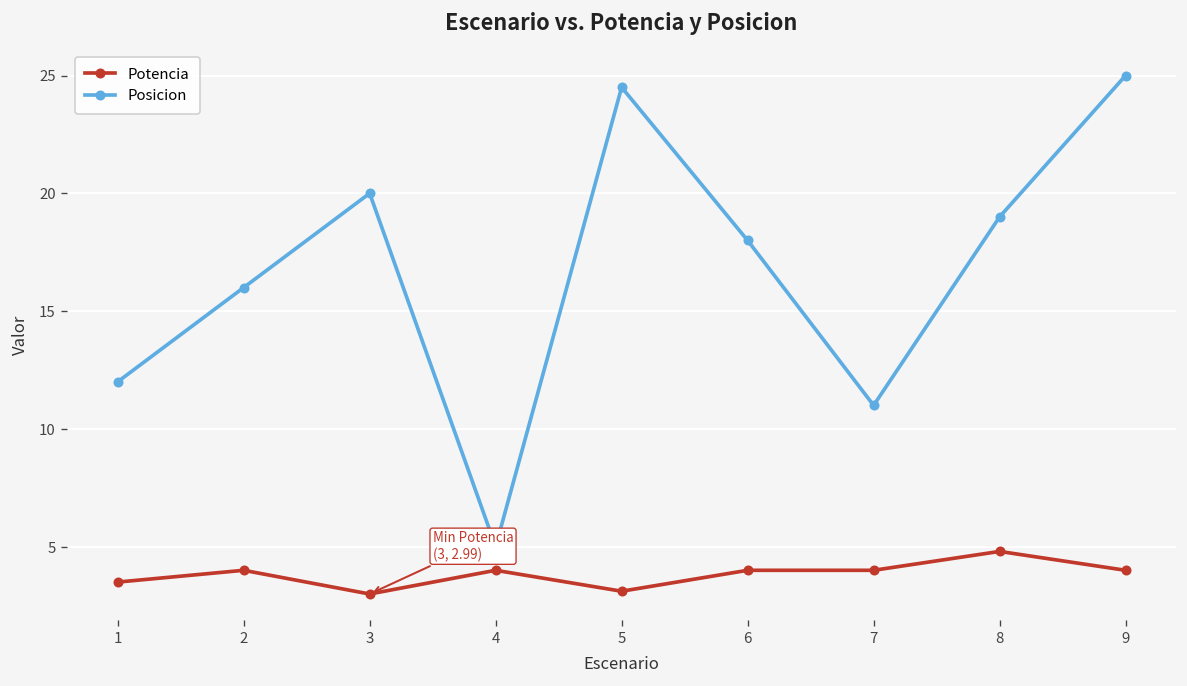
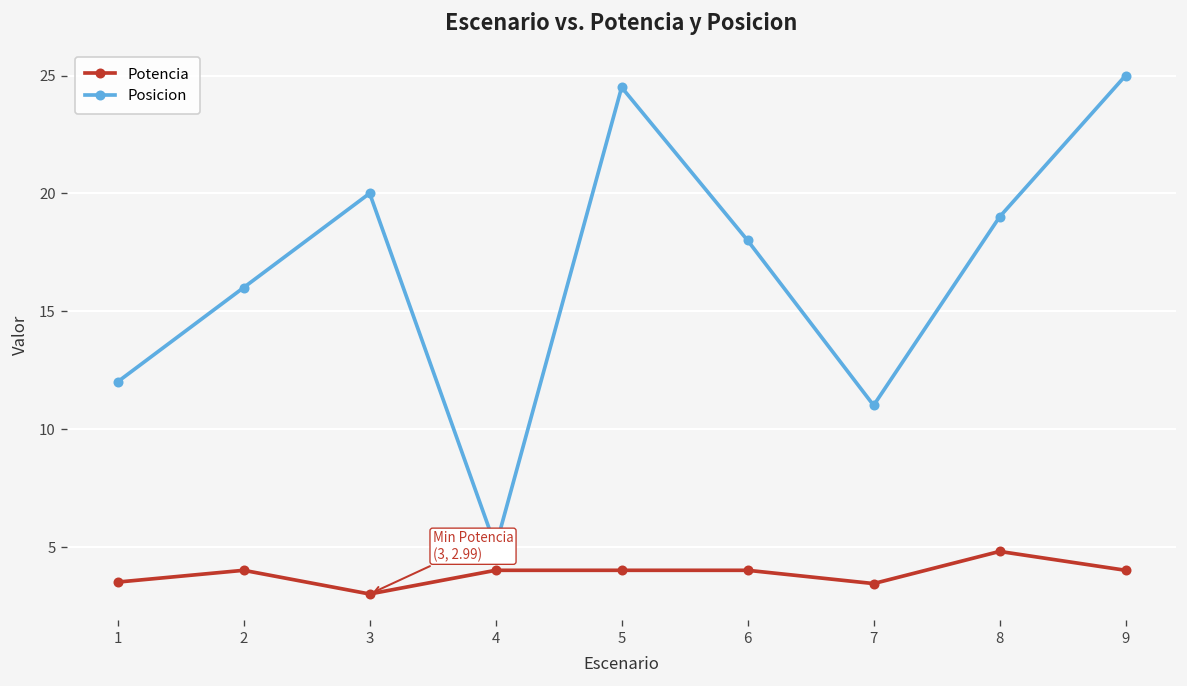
Potencia, 5: 3.1 -> 4.0
Potencia, 7: 4.0 -> 3.4
